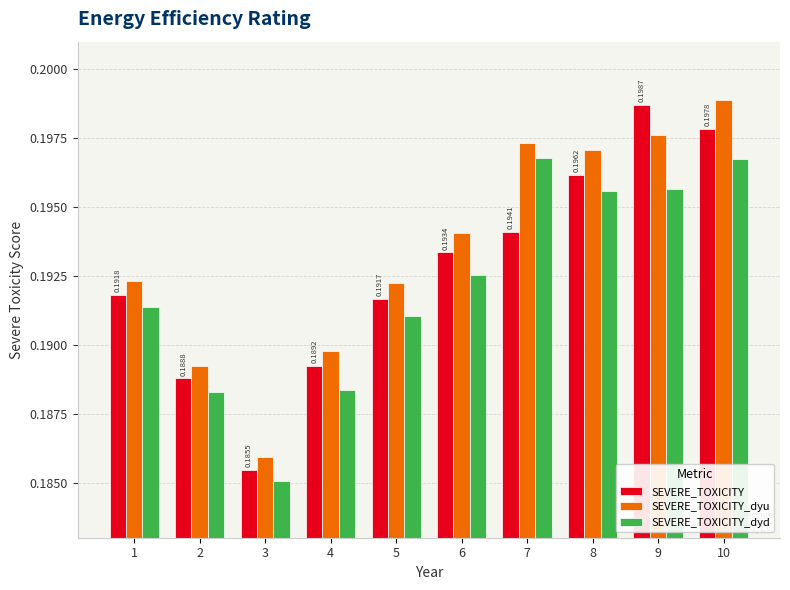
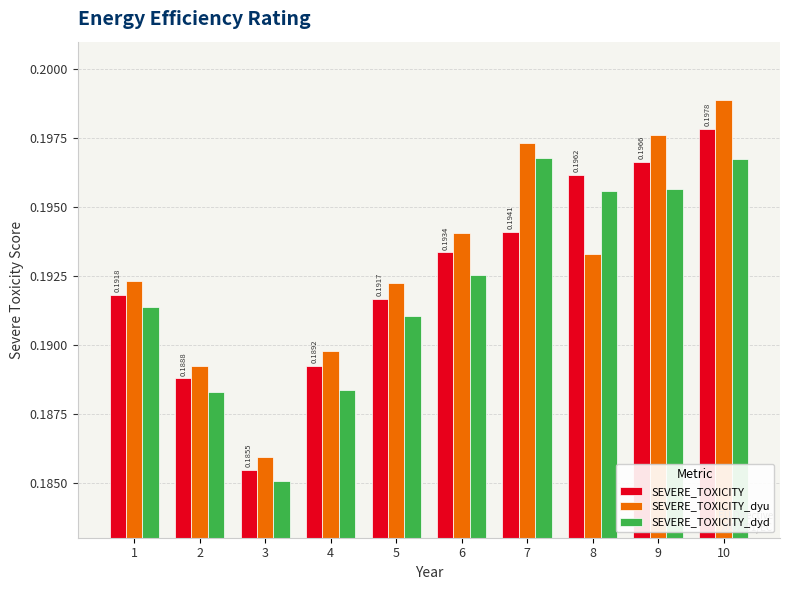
SEVERE_TOXICITY_dyu, 8: 0.1971 -> 0.1933
SEVERE_TOXICITY, 9: 0.1987 -> 0.1966
